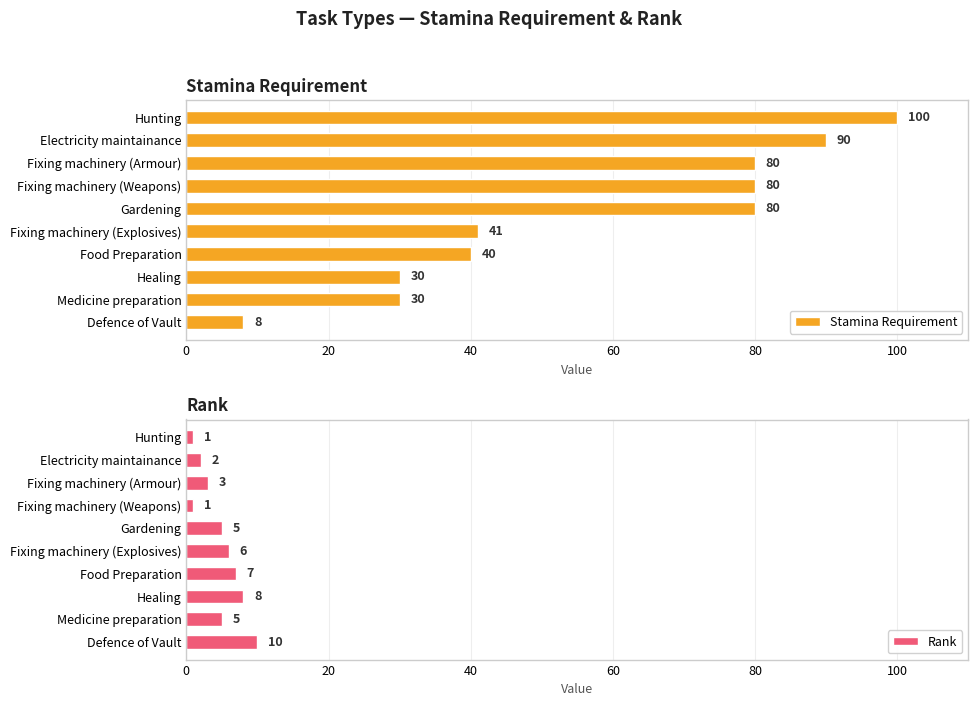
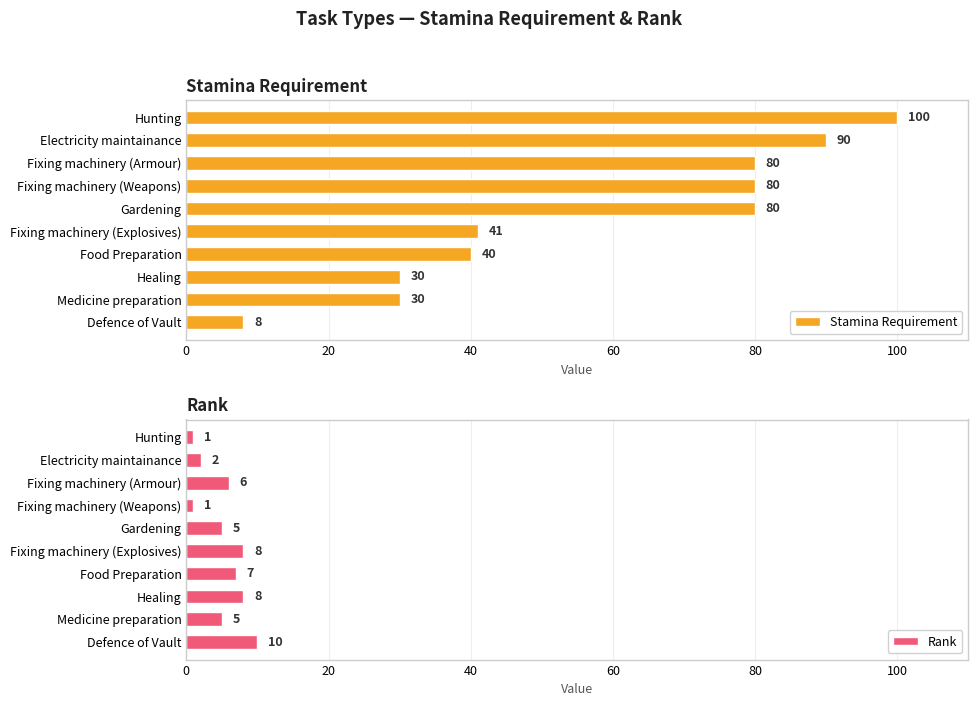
Rank, Fixing machinery (Armour): 3 -> 6
Rank, Fixing machinery (Explosives): 6 -> 8
